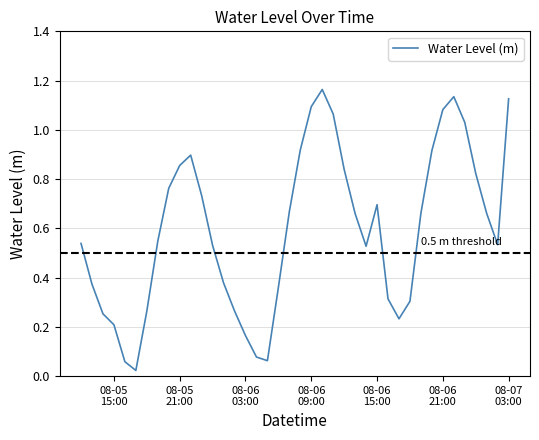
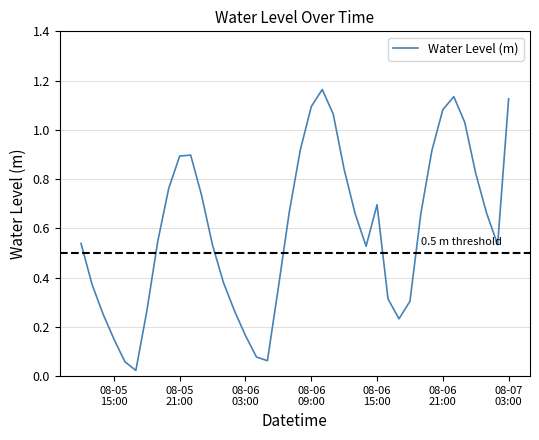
08-05 15:00: 0.21 -> 0.15
08-05 21:00: 0.86 -> 0.89
